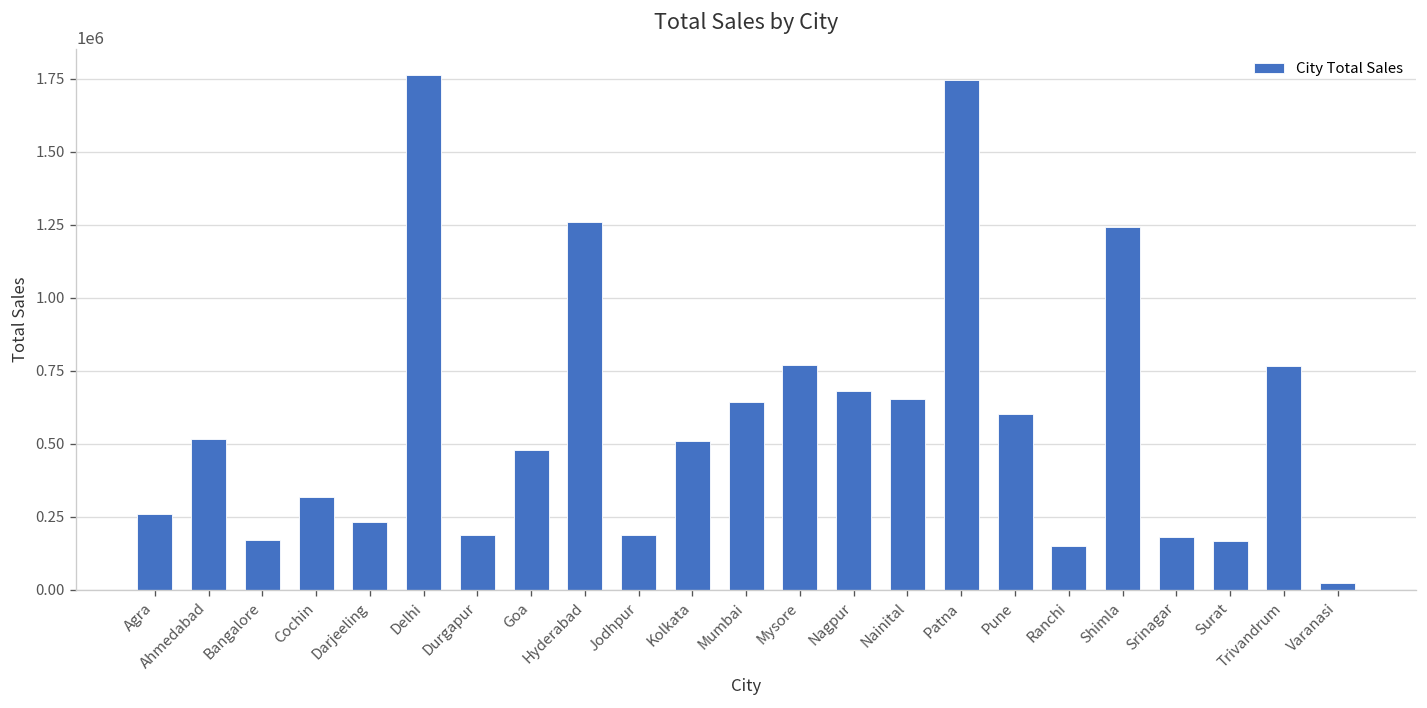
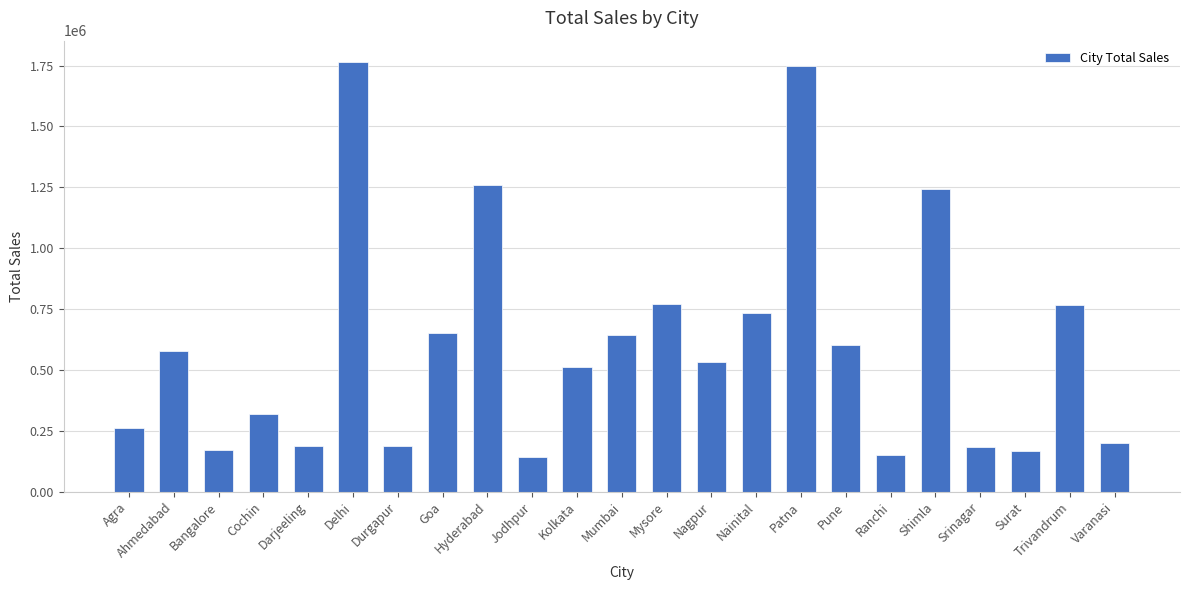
Ahmedabad: 520000 -> 580000
Darjeeling: 230000 -> 190000
Goa: 480000 -> 650000
Jodhpur: 190000 -> 140000
Nagpur: 680000 -> 530000
Nainital: 660000 -> 740000
Varanasi: 20000 -> 200000
